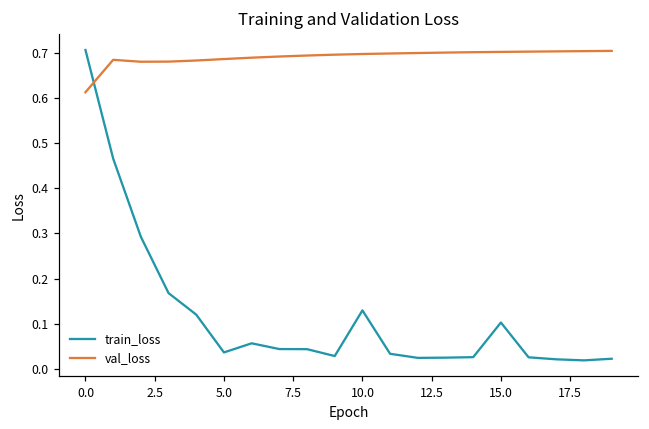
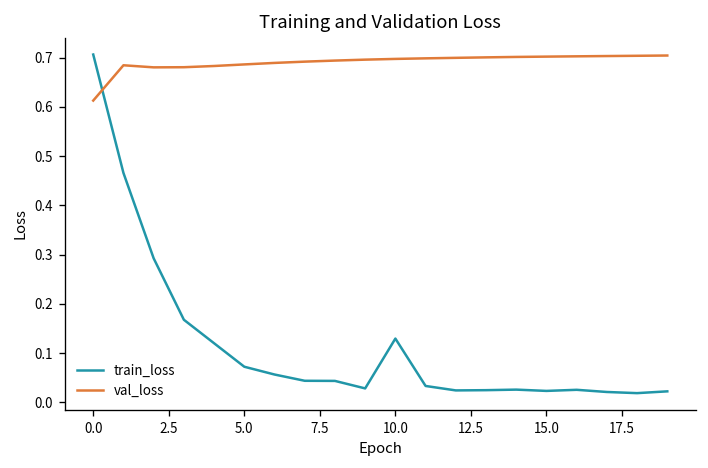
train_loss, 5.0: 0.04 -> 0.07
train_loss, 15.0: 0.10 -> 0.02
